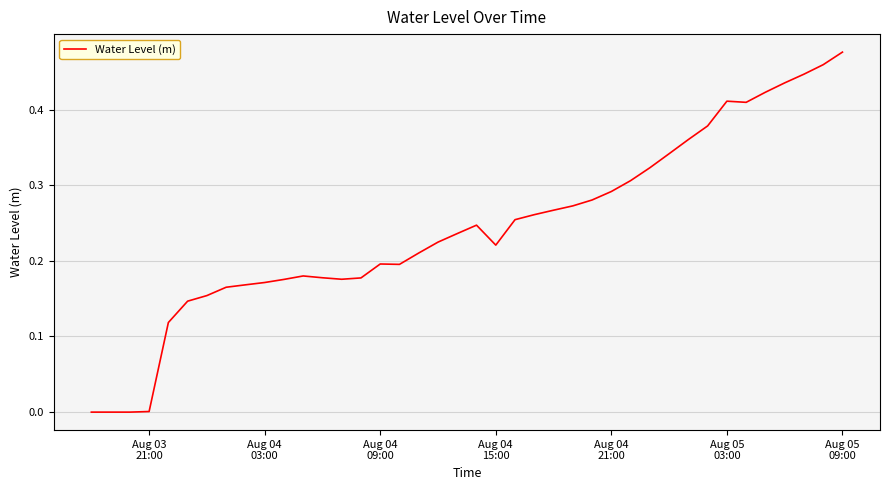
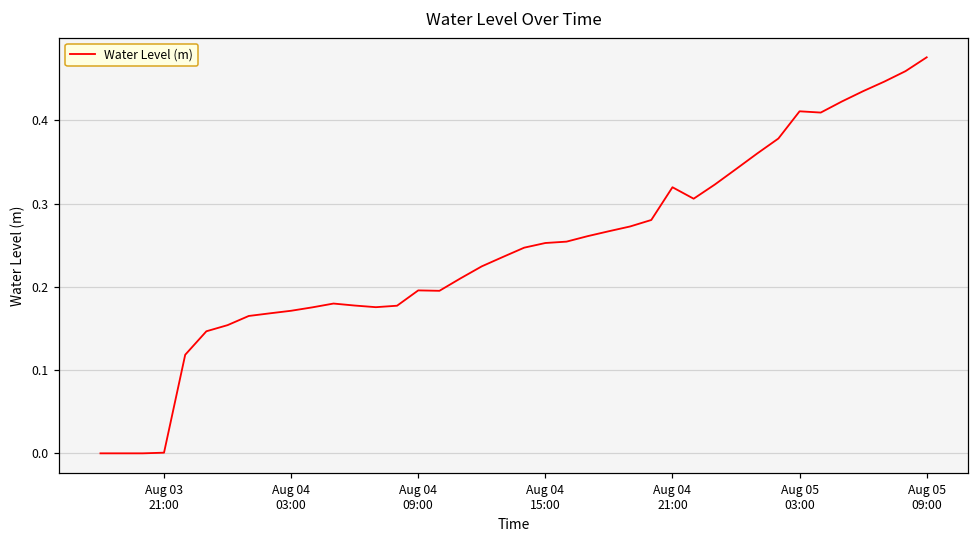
Aug 04 15:00: 0.22 -> 0.25
Aug 04 21:00: 0.29 -> 0.32
